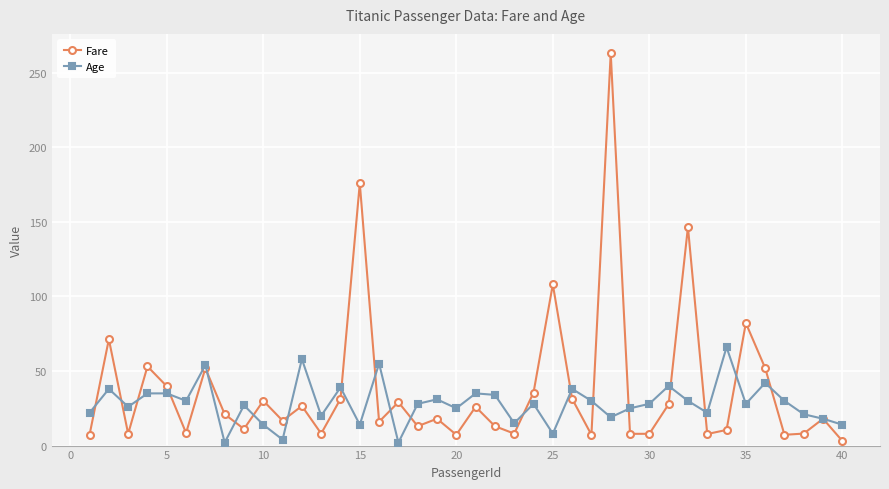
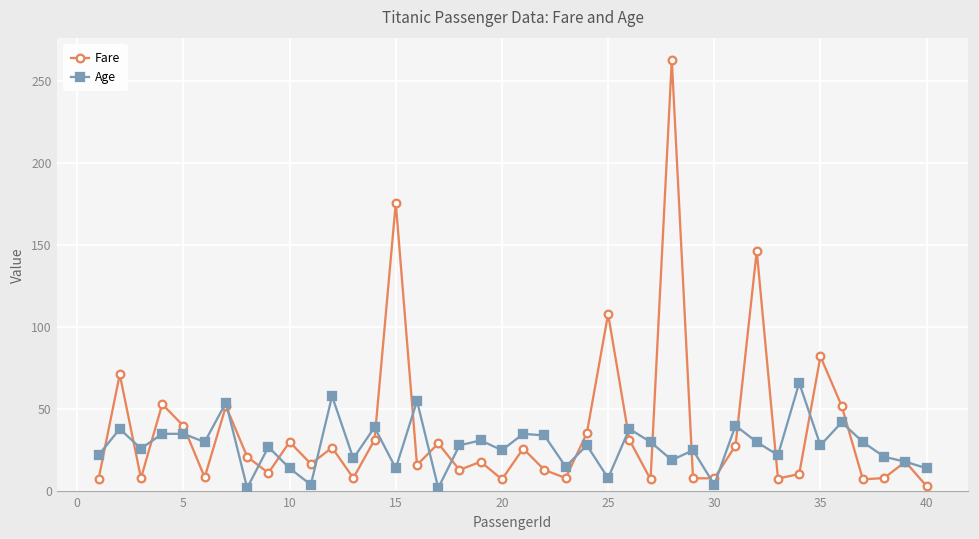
Age, 30: 28 -> 4
